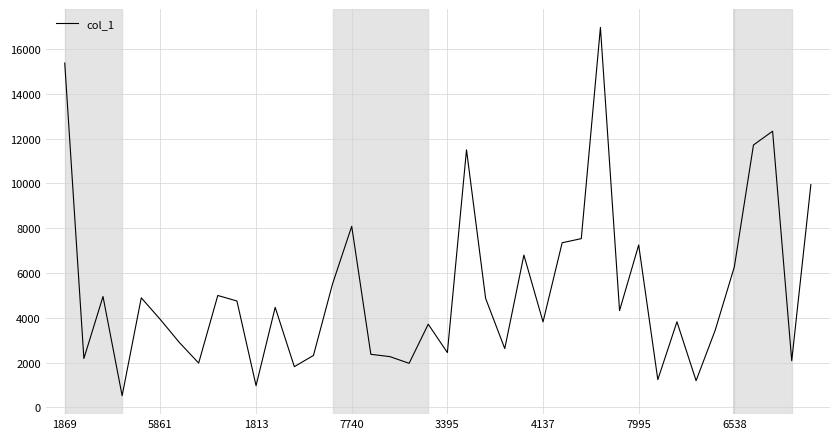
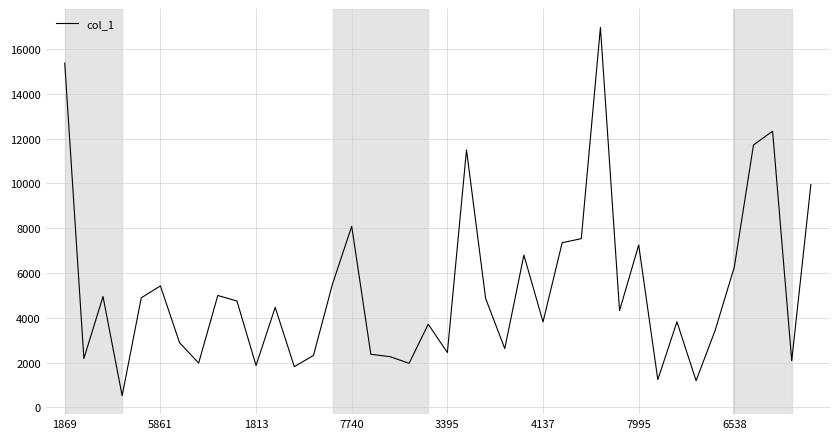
5861: 3900 -> 5400
1813: 1000 -> 1900
